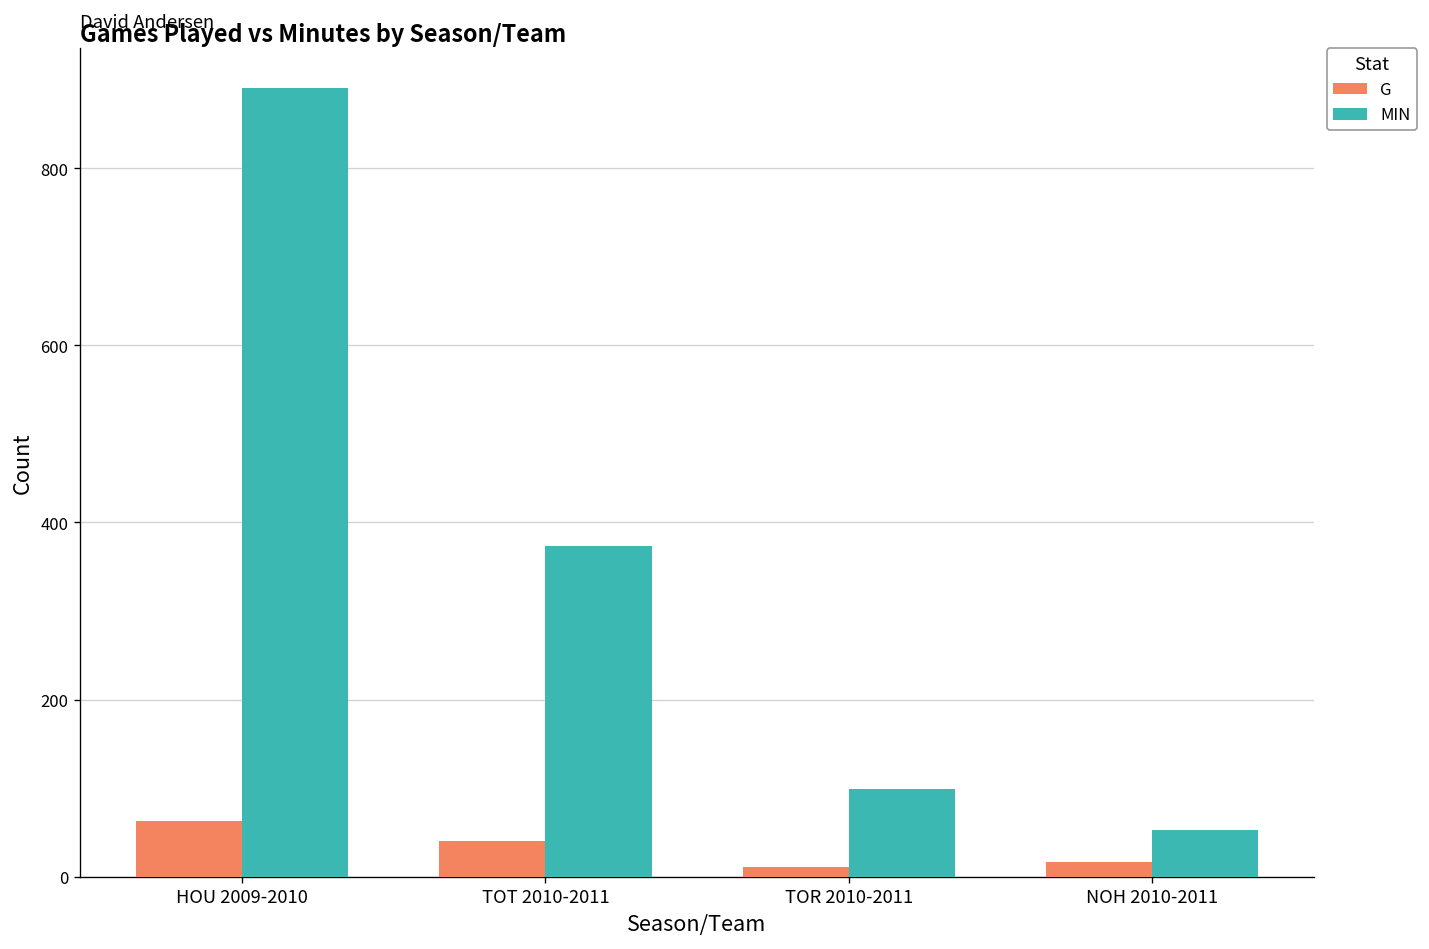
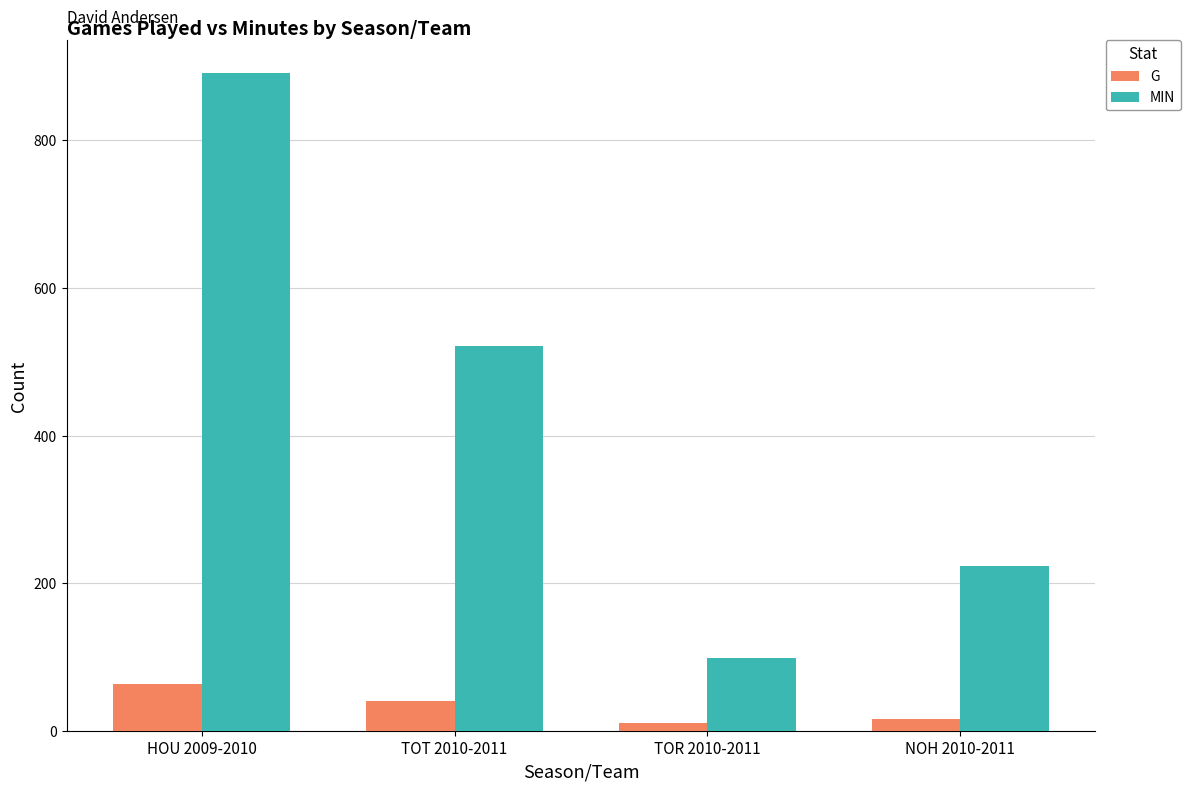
MIN, TOT 2010-2011: 370 -> 520
MIN, NOH 2010-2011: 50 -> 220
